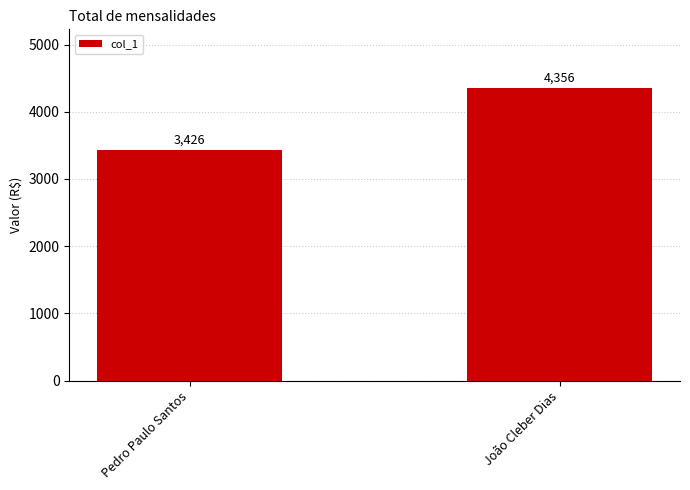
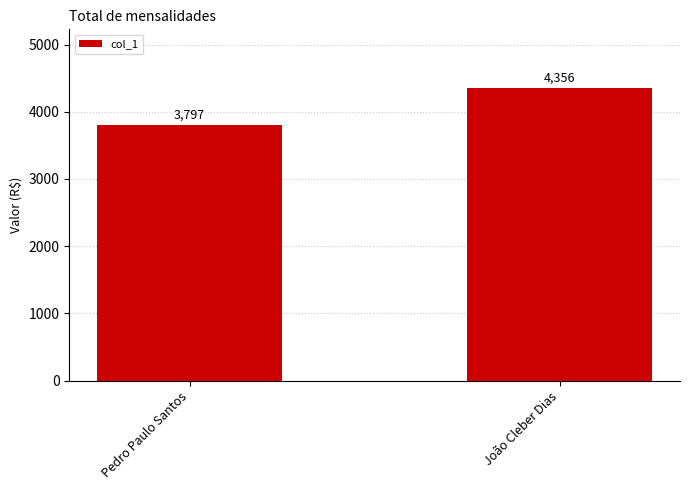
Pedro Paulo Santos: 3,426 -> 3,797
